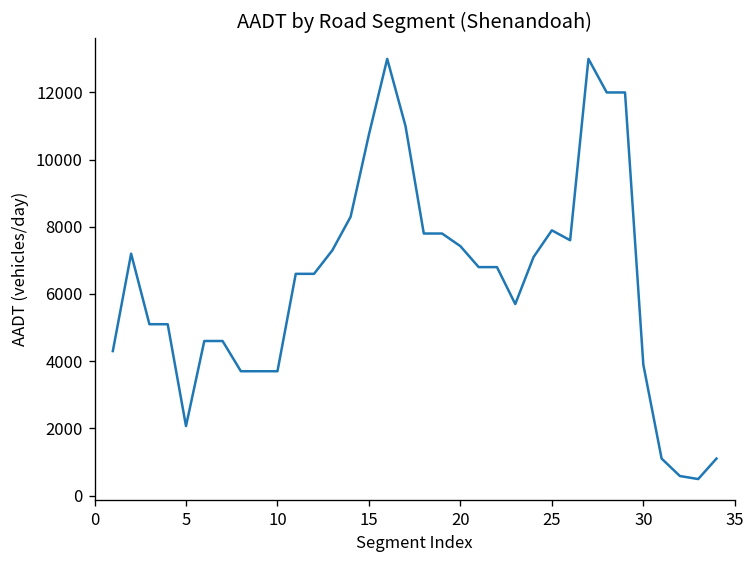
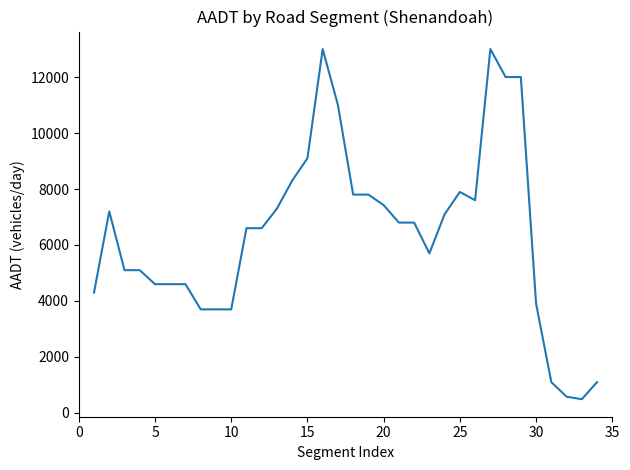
5: 2100 -> 4600
15: 10700 -> 9100
